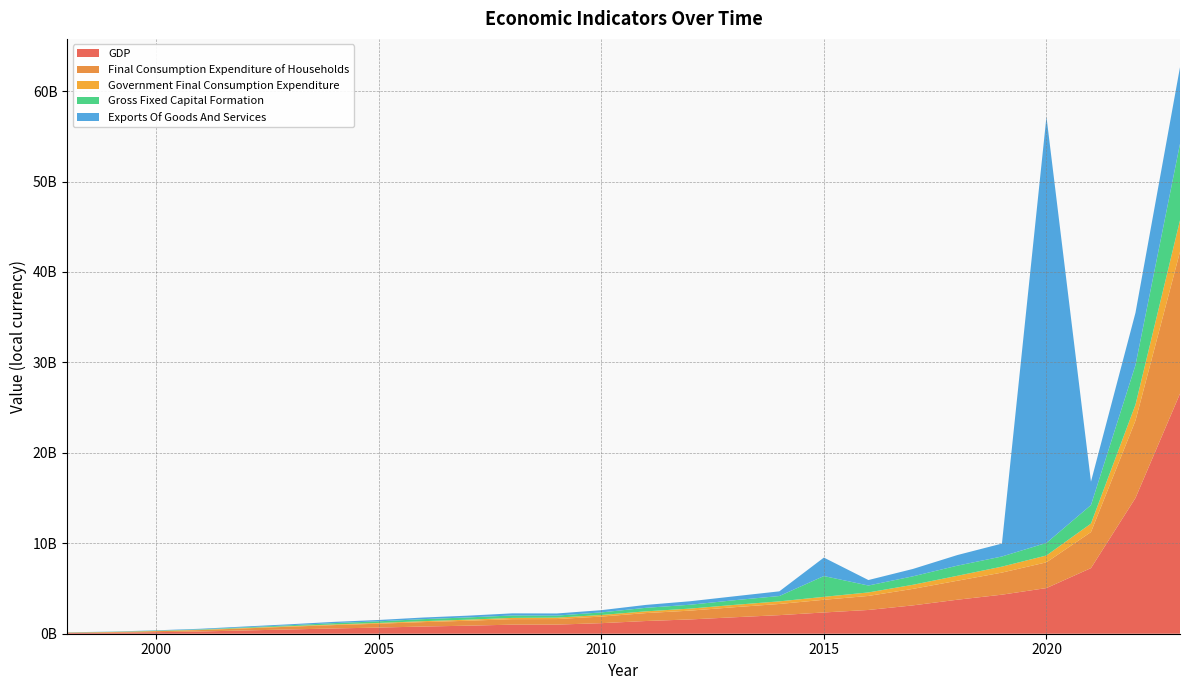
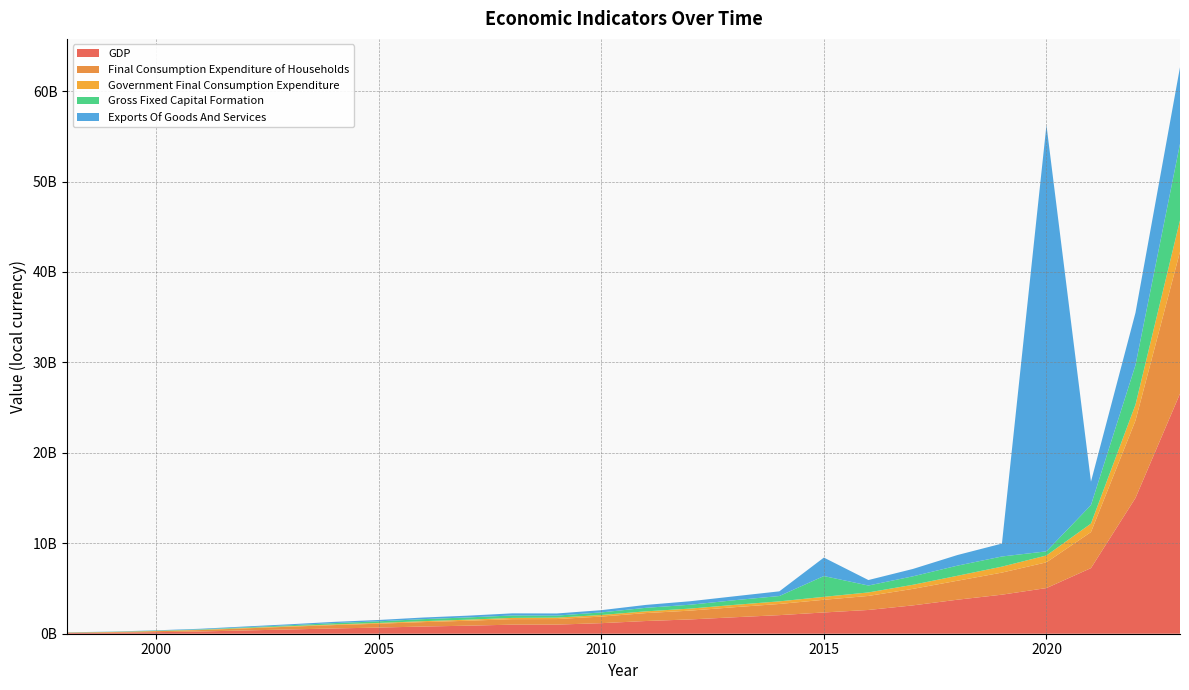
Gross Fixed Capital Formation, 2020: 1000000000 -> 0
